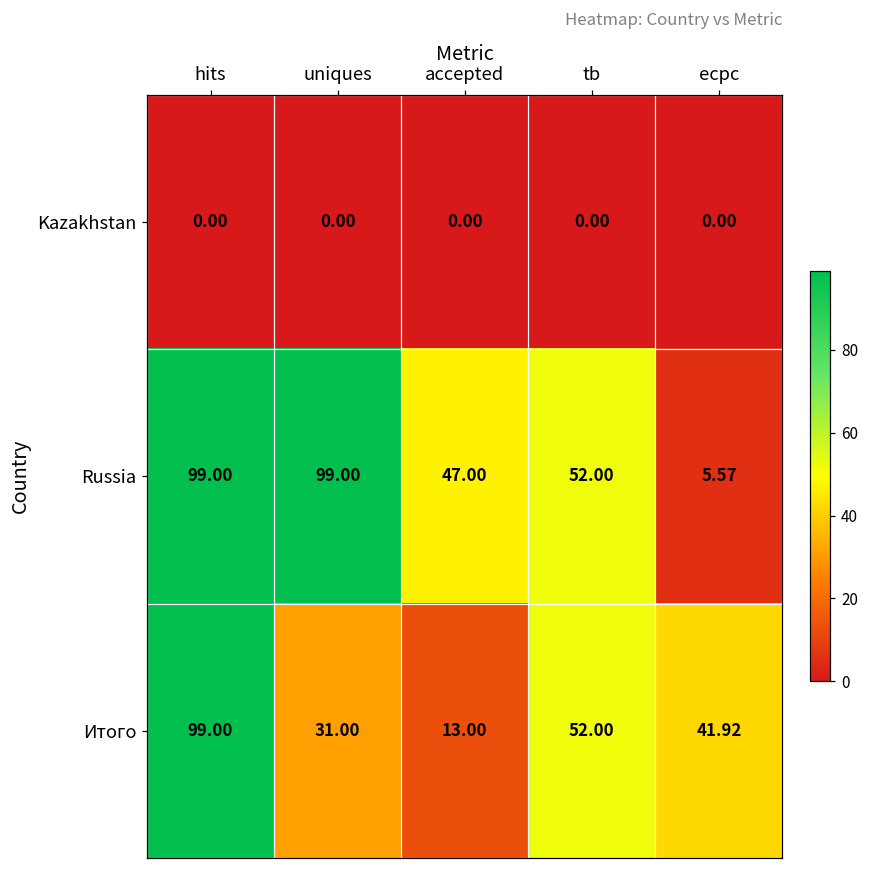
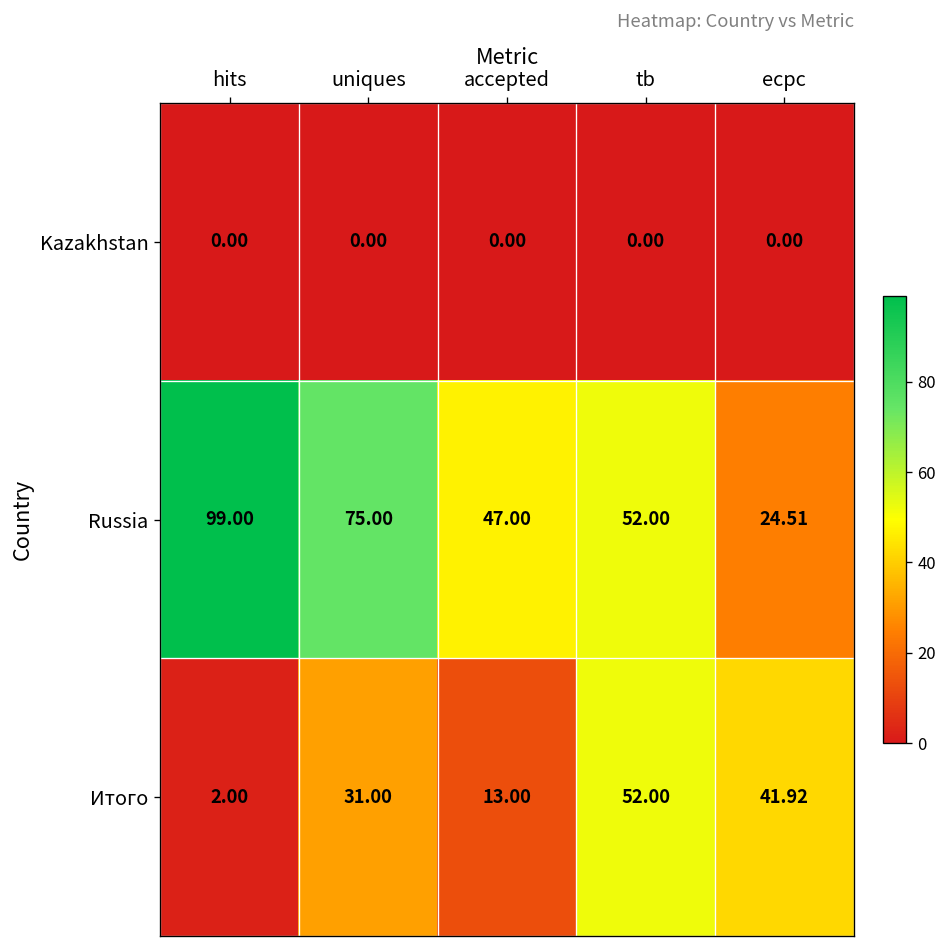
Russia, uniques: 99.00 -> 75.00
Russia, ecpc: 5.57 -> 24.51
Итого, hits: 99.00 -> 2.00
